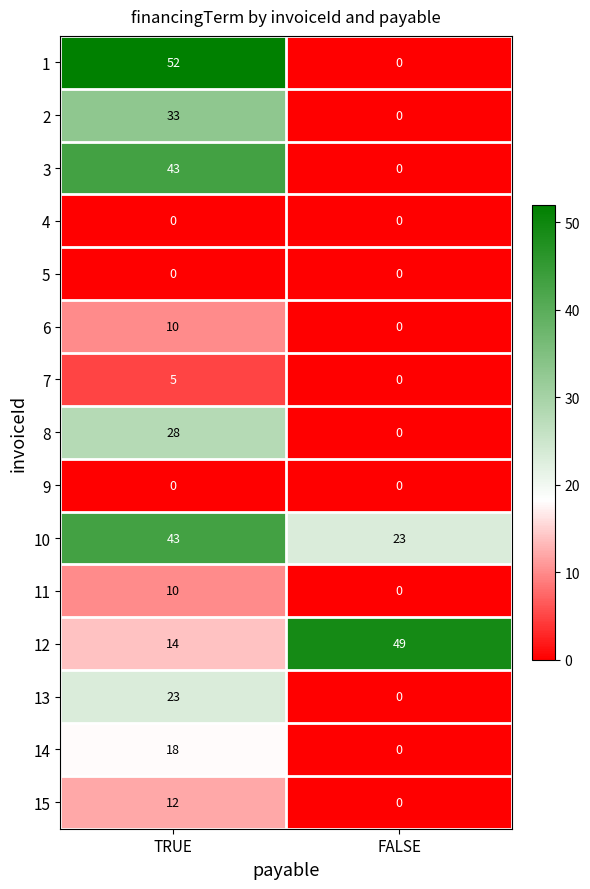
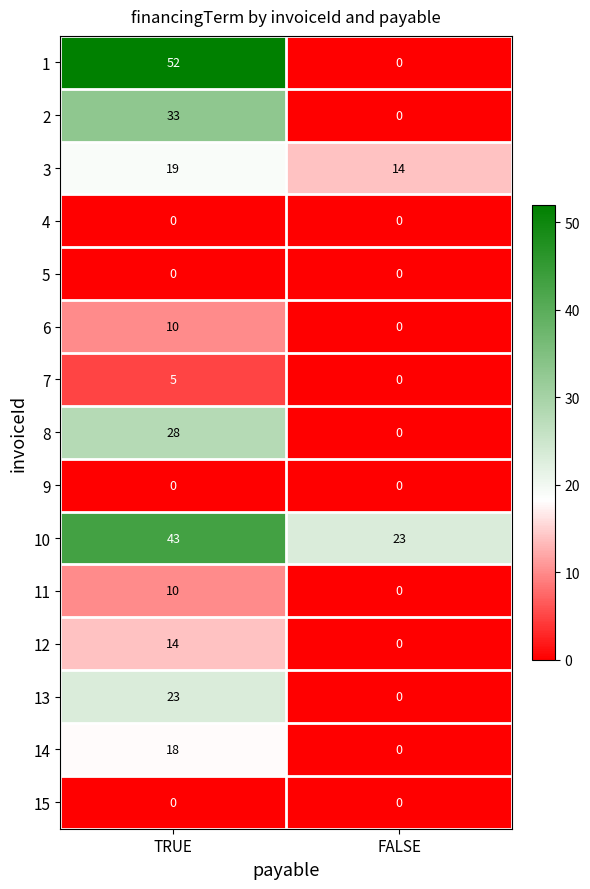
3, TRUE: 43 -> 19
3, FALSE: 0 -> 14
12, FALSE: 49 -> 0
15, TRUE: 12 -> 0
